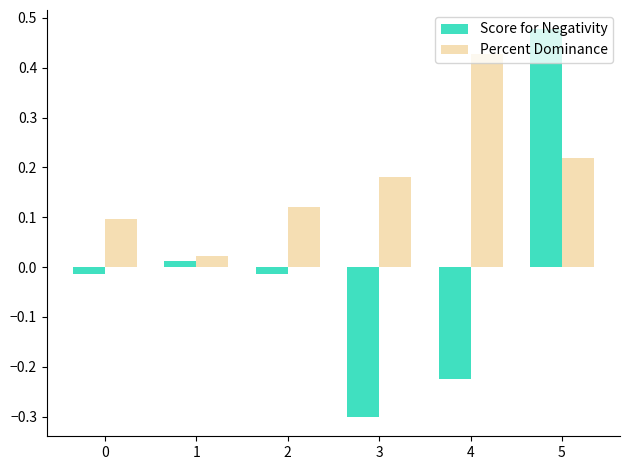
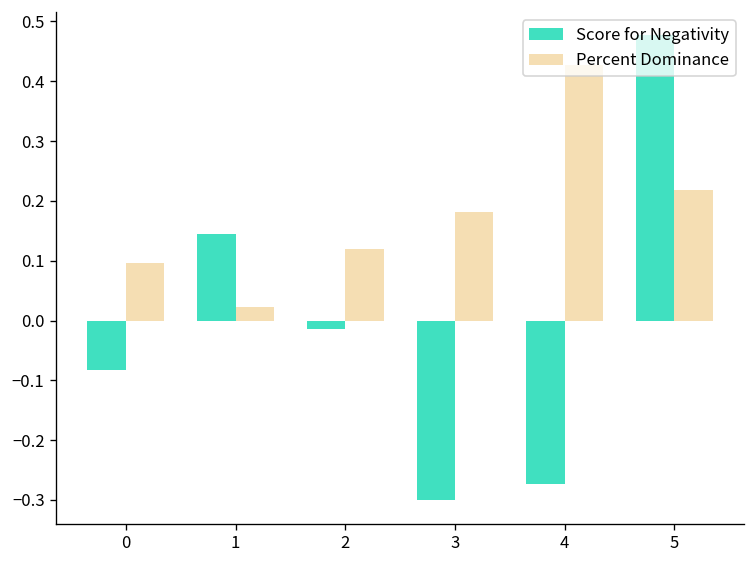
Score for Negativity, 0: -0.01 -> -0.08
Score for Negativity, 1: 0.01 -> 0.14
Score for Negativity, 4: -0.22 -> -0.27
